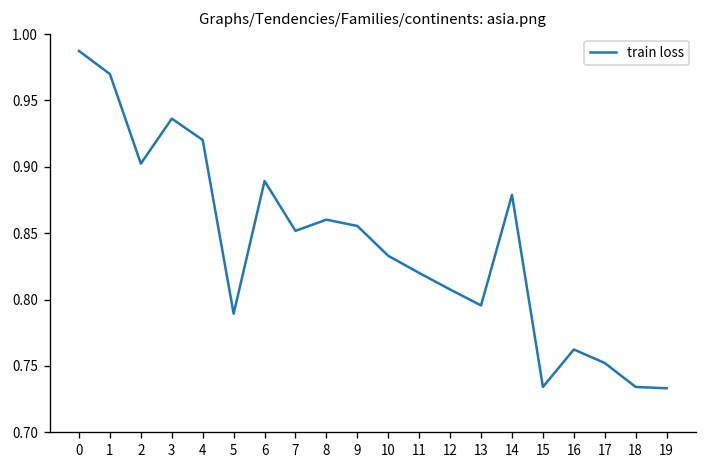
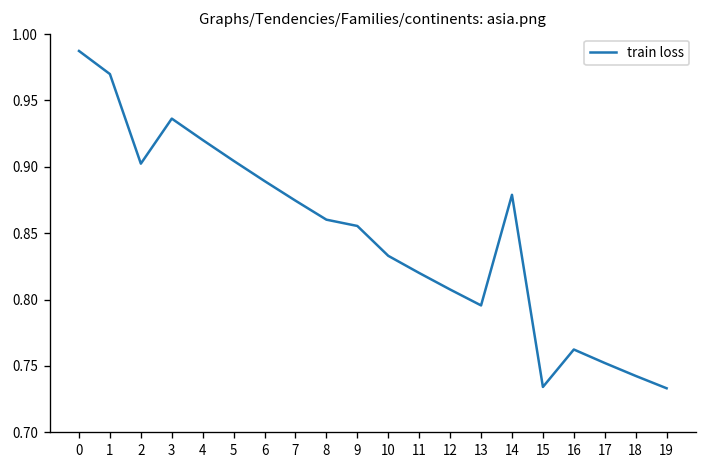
5: 0.789 -> 0.904
7: 0.852 -> 0.874
18: 0.734 -> 0.742
